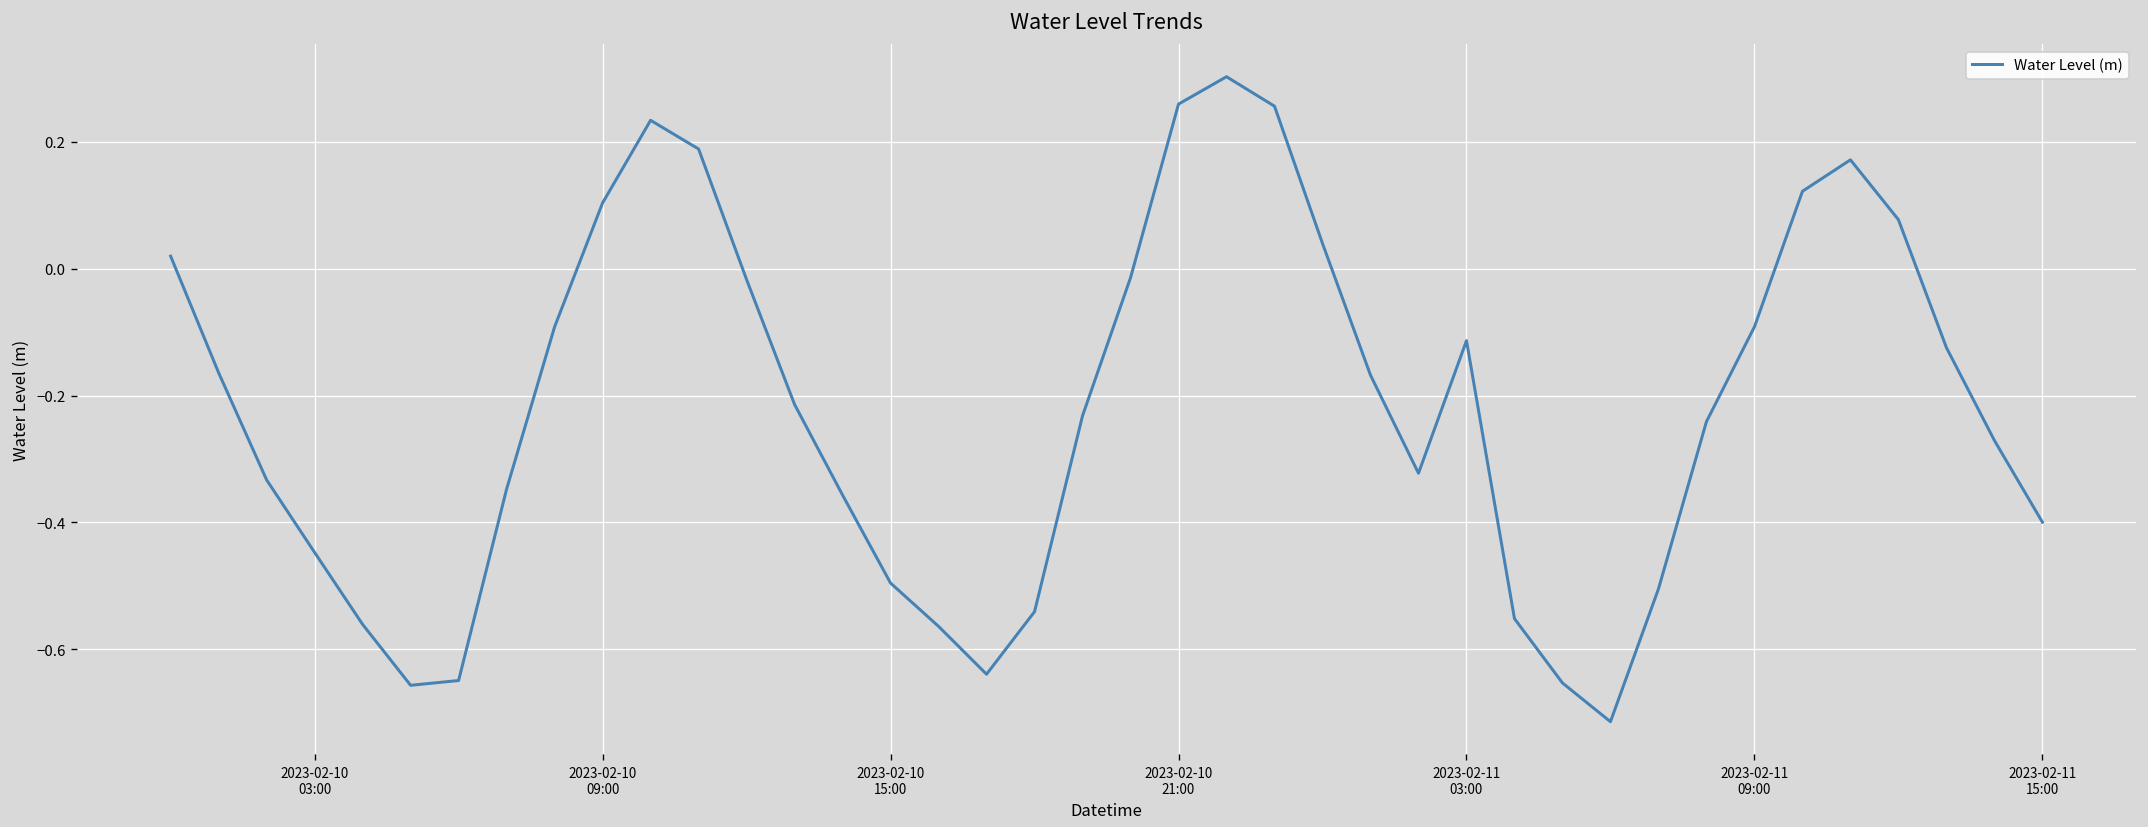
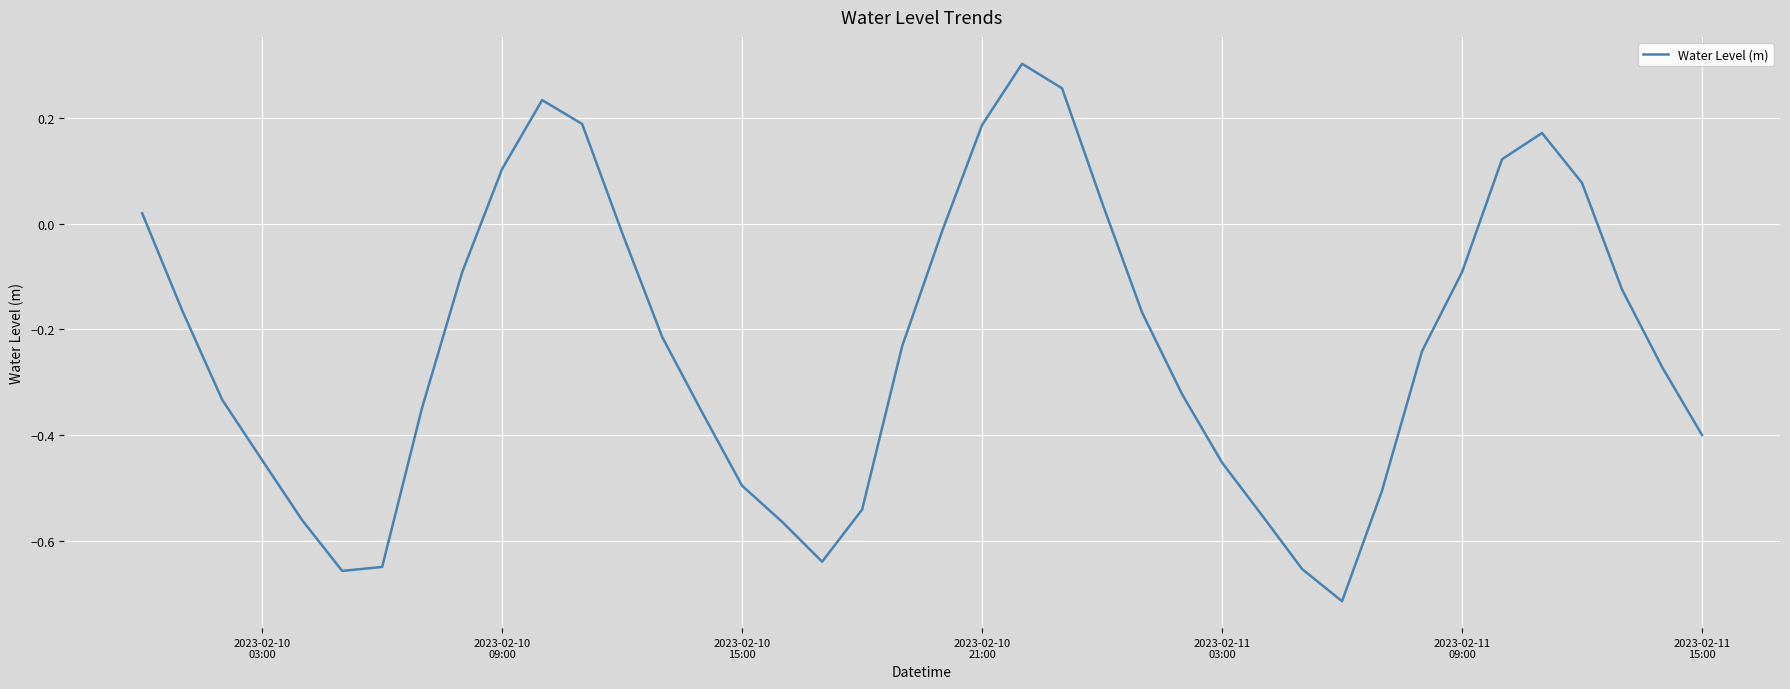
2023-02-10 21:00: 0.26 -> 0.19
2023-02-11 03:00: -0.11 -> -0.45
